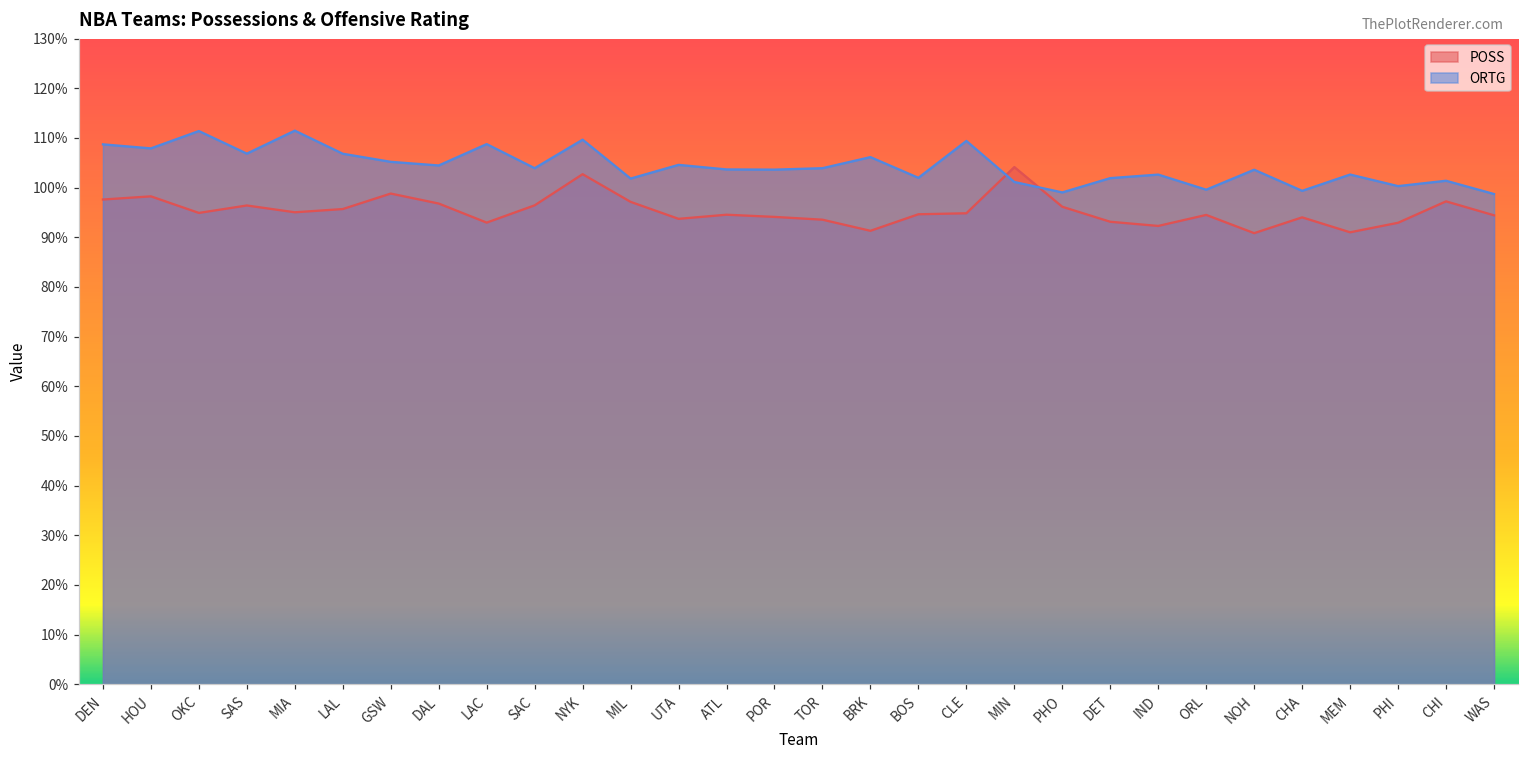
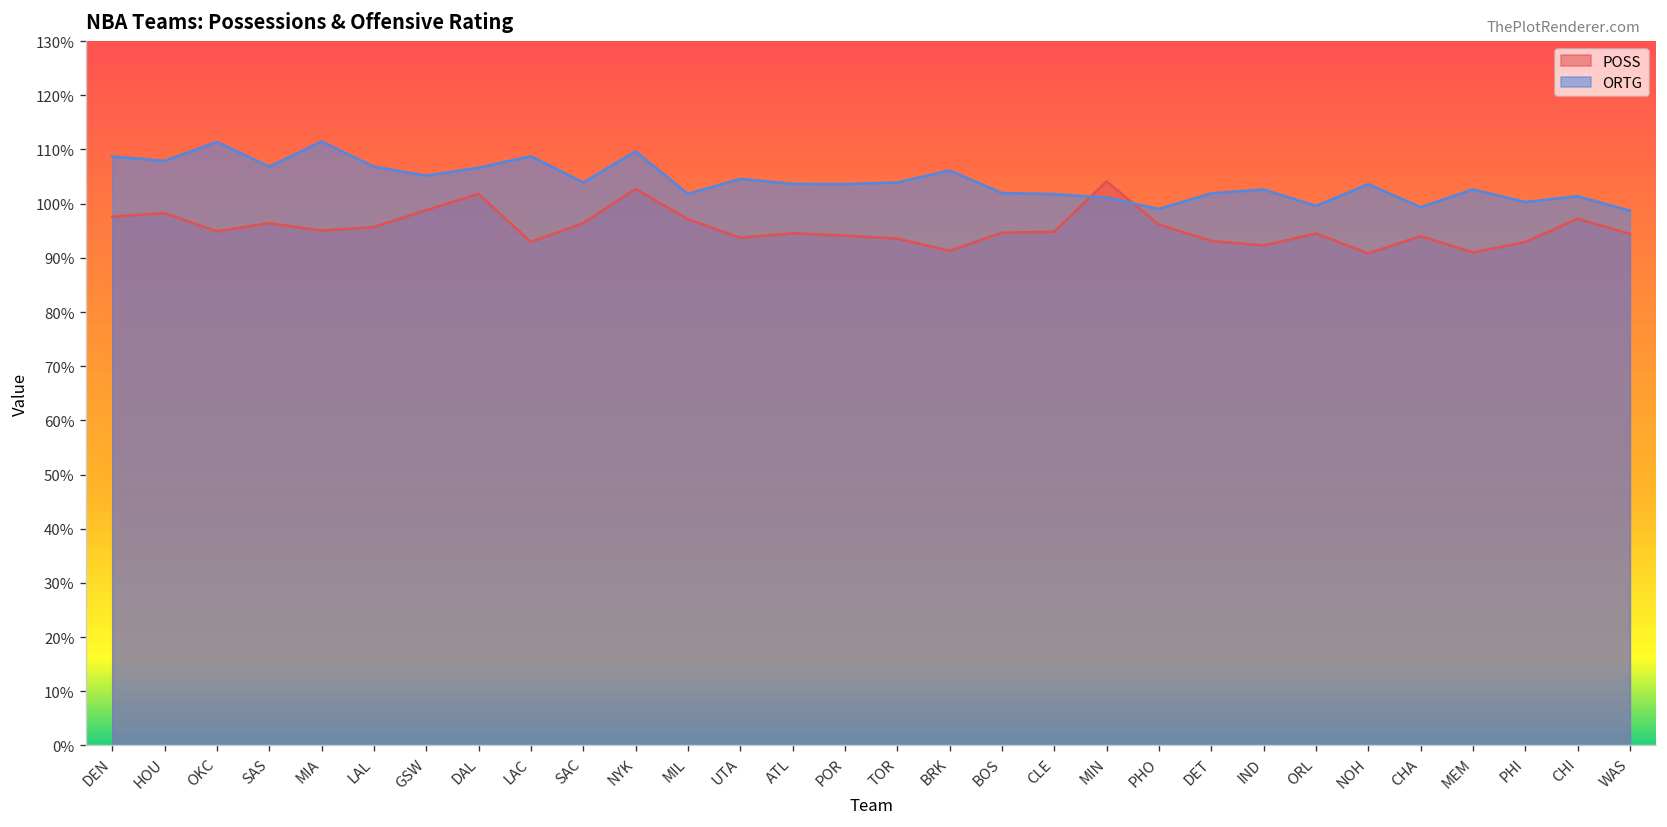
POSS, DAL: 97% -> 102%
ORTG, DAL: 104% -> 107%
ORTG, CLE: 109% -> 102%
